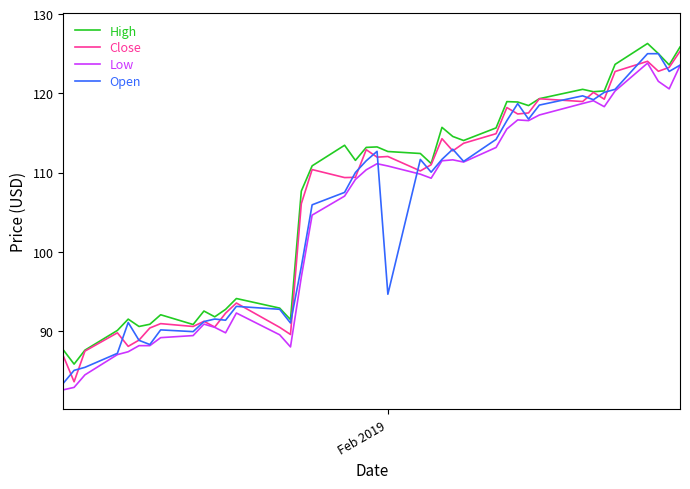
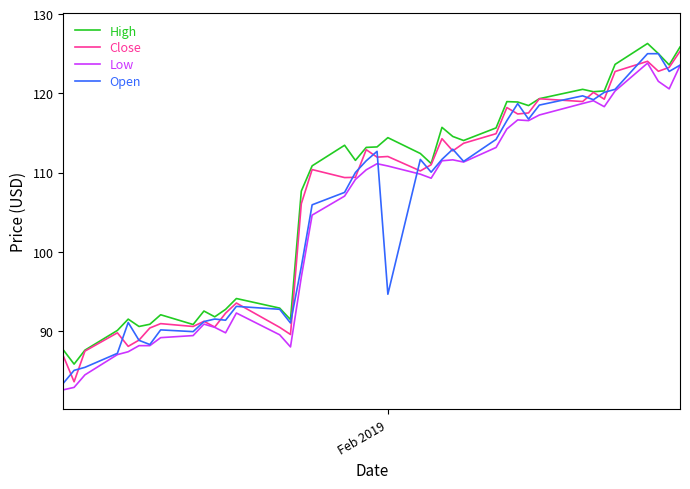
High, Feb 2019: 113 -> 114
